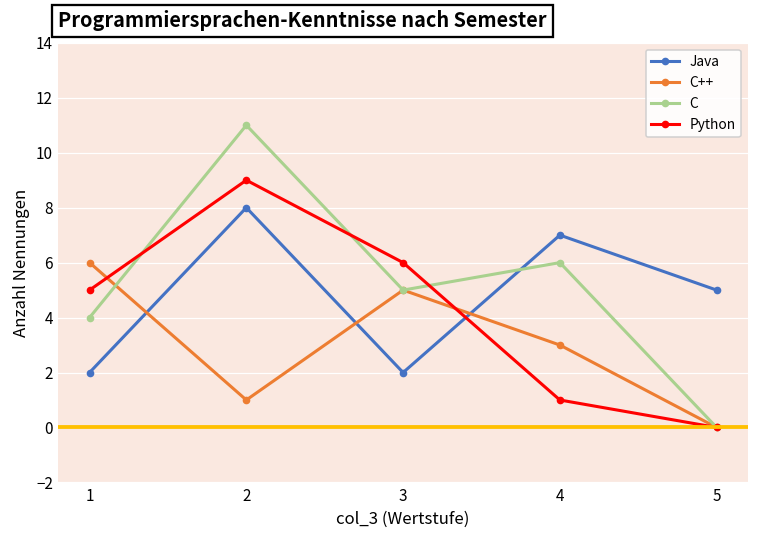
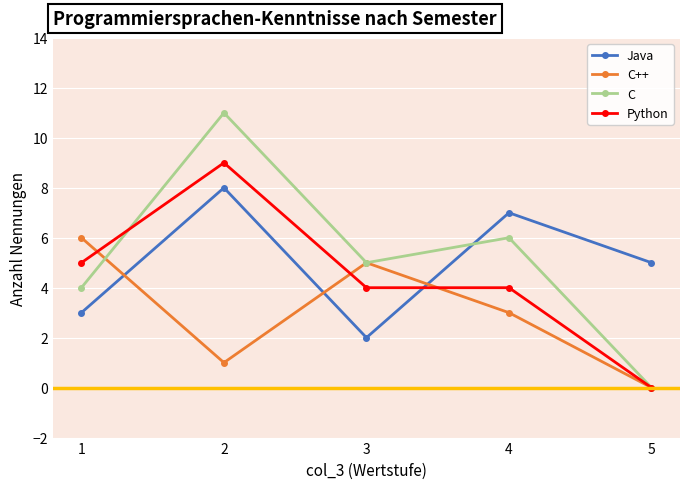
Java, 1: 2 -> 3
Python, 3: 6 -> 4
Python, 4: 1 -> 4
